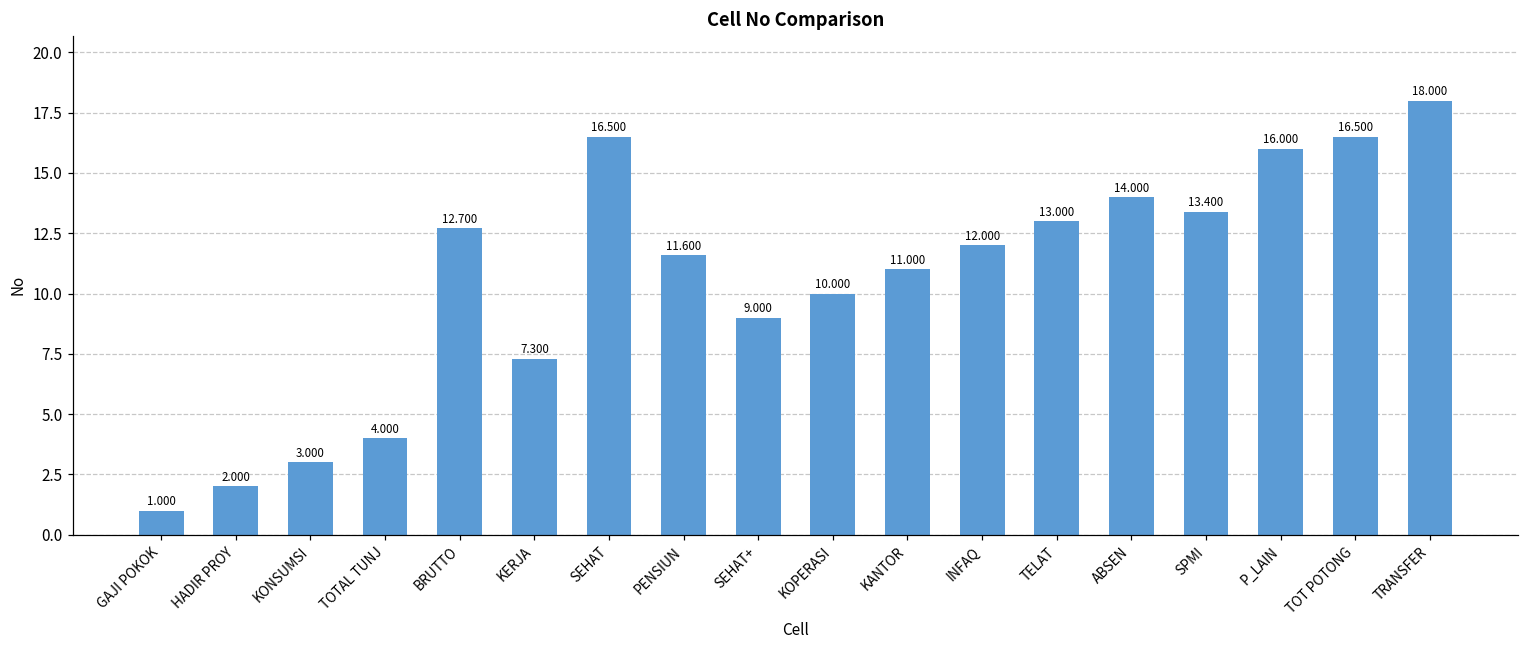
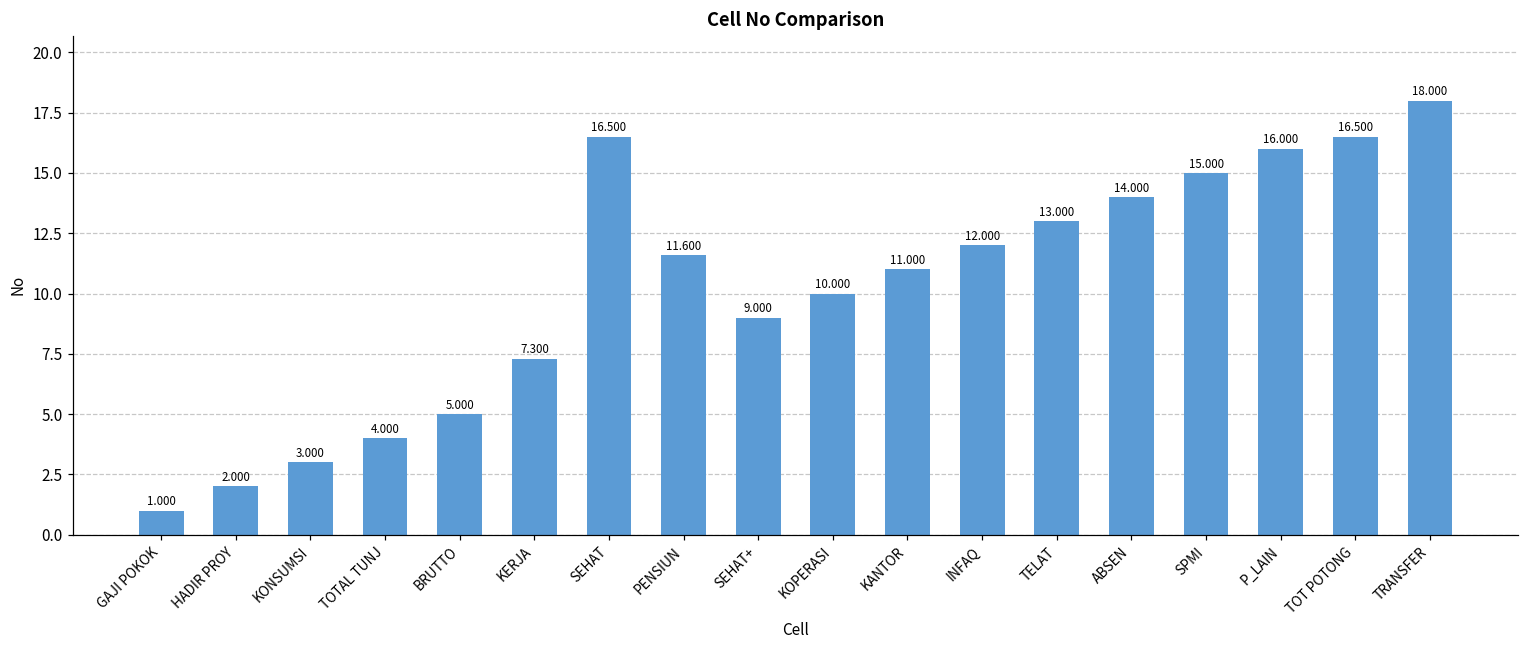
BRUTTO: 12.700 -> 5.000
SPMI: 13.400 -> 15.000
